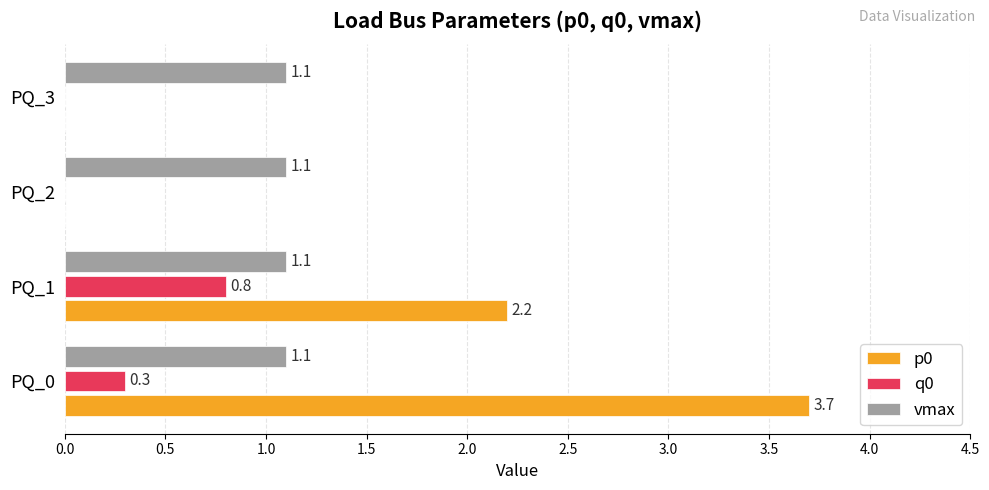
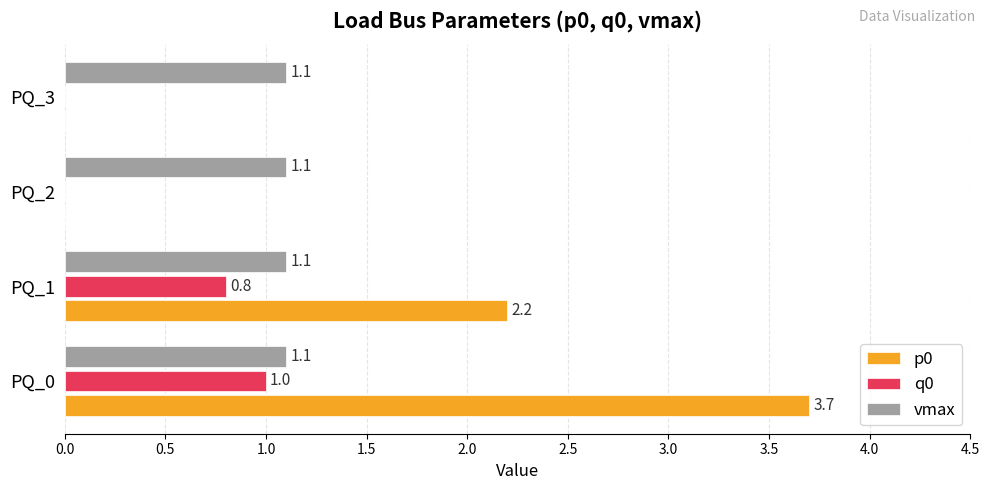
q0, PQ_0: 0.3 -> 1.0
